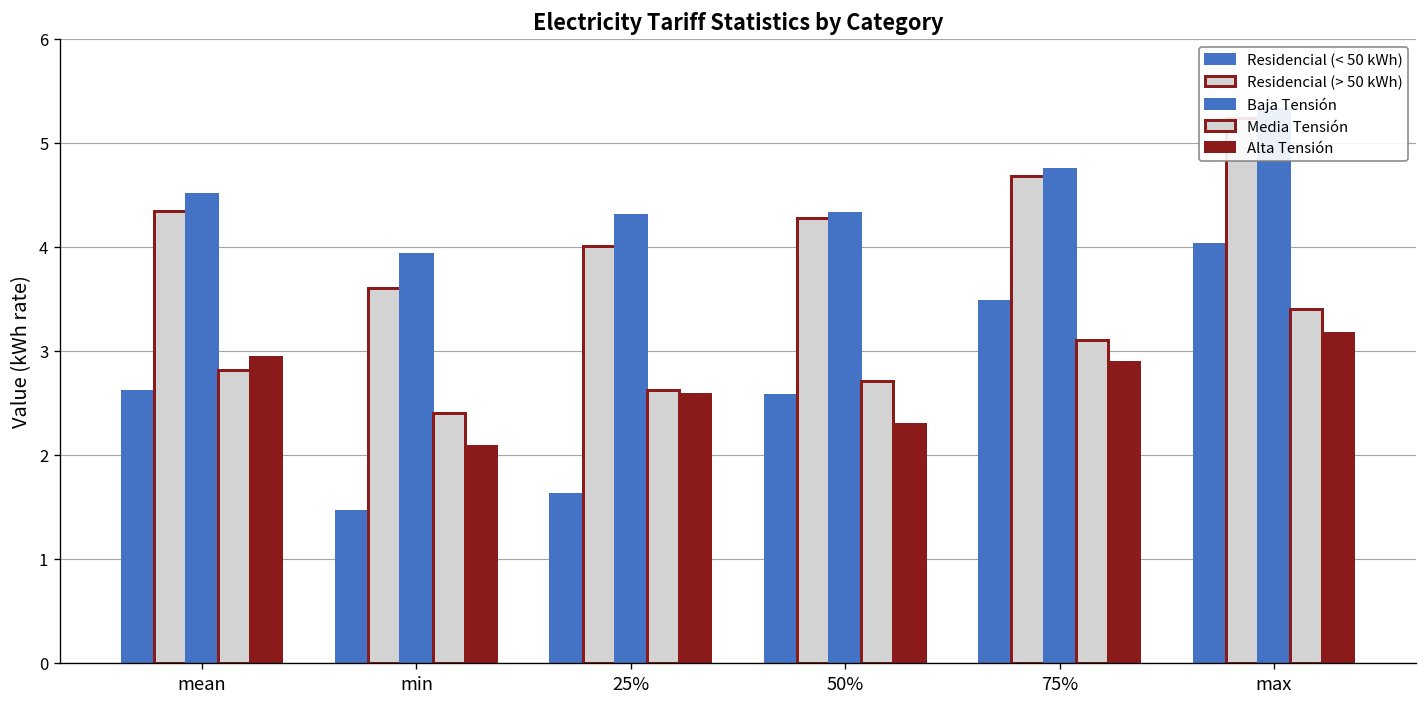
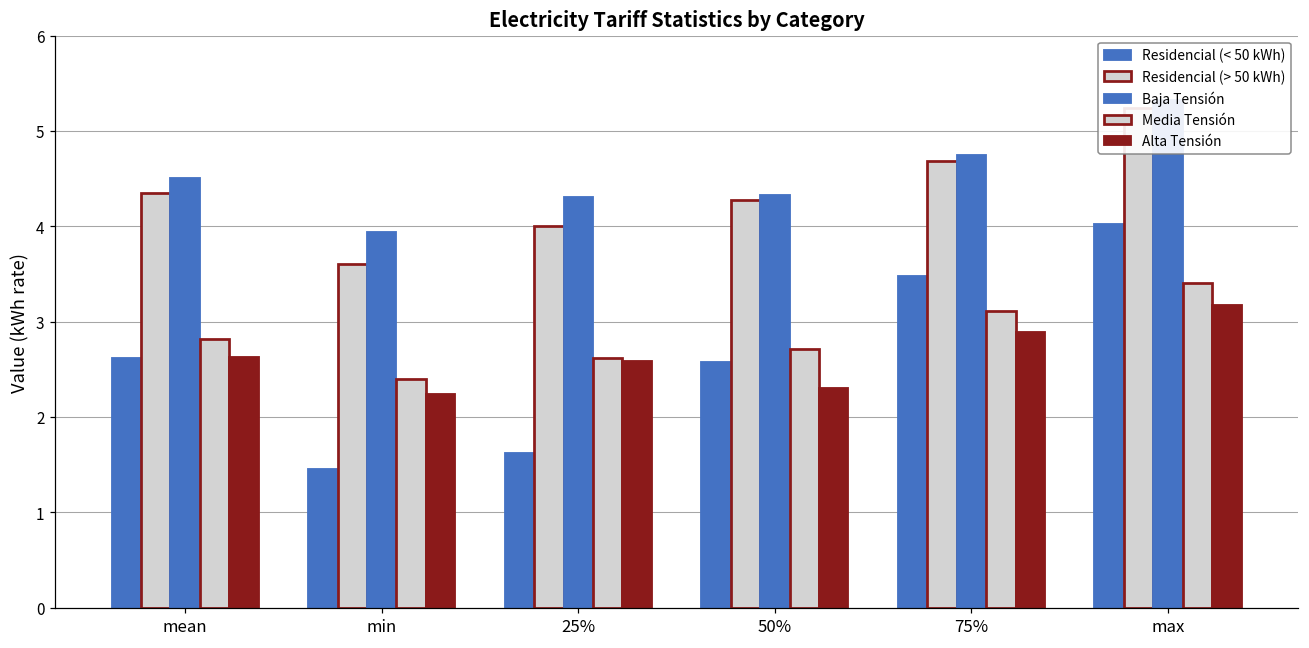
Alta Tensión, mean: 2.9 -> 2.6
Alta Tensión, min: 2.1 -> 2.2
